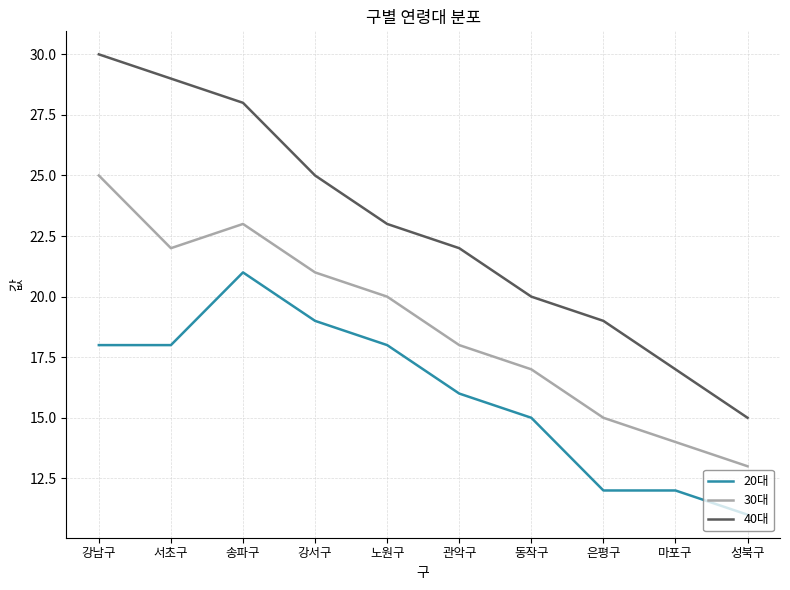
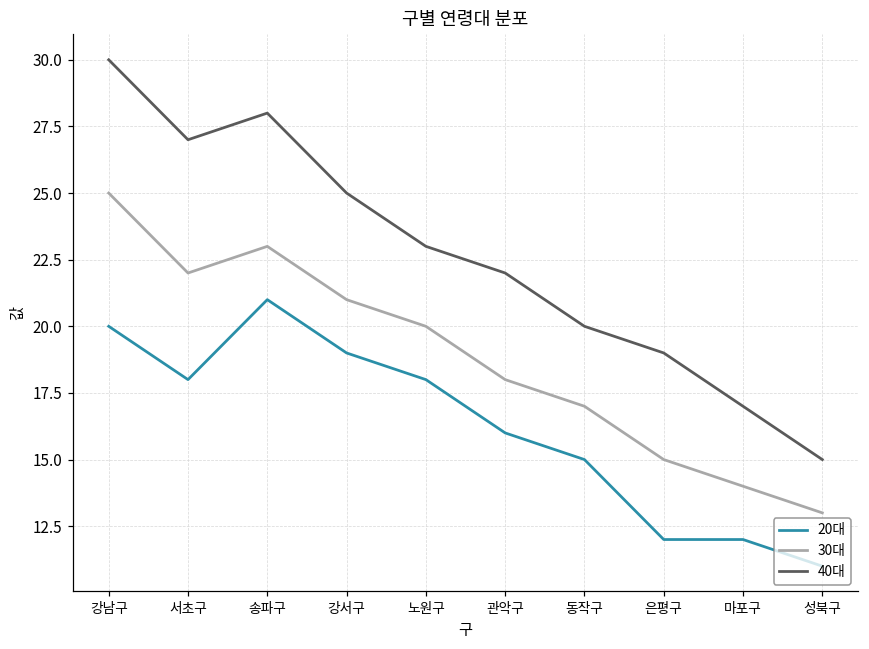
20대, 강남구: 18 -> 20
40대, 서초구: 29 -> 27
